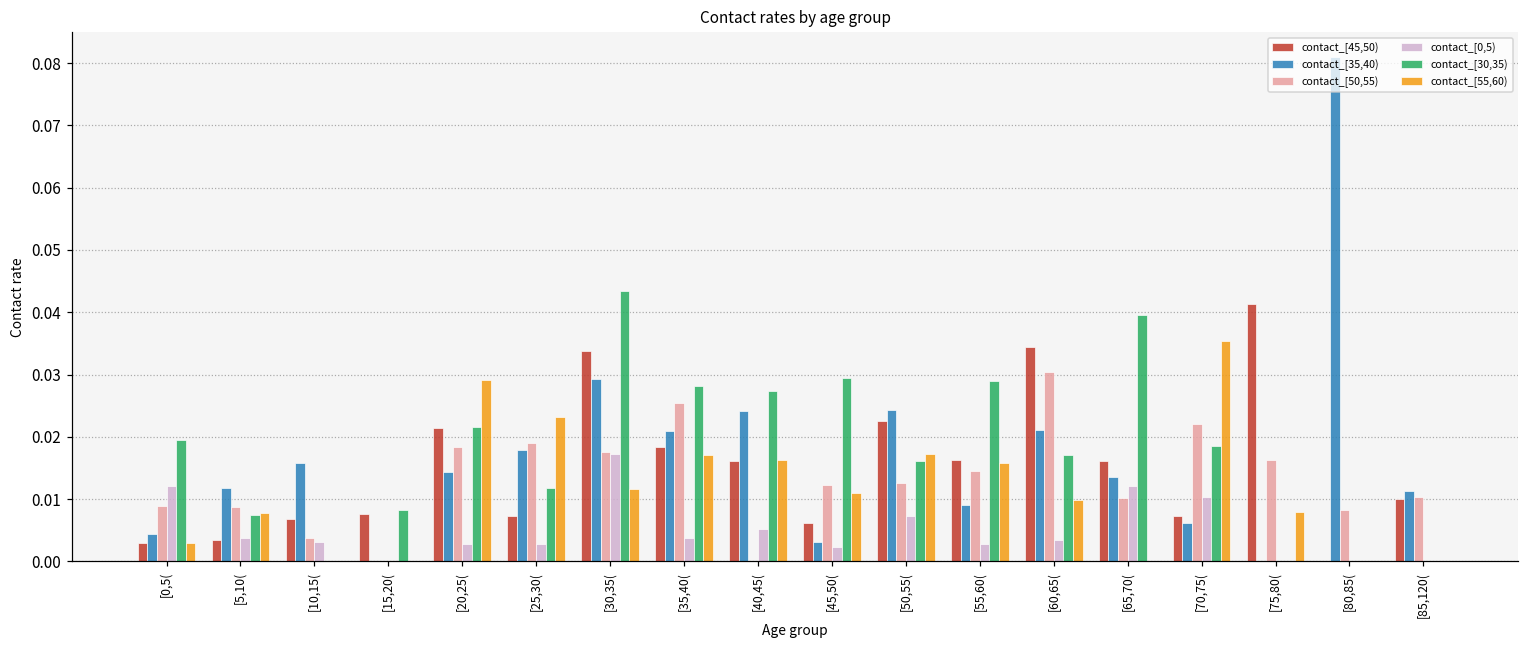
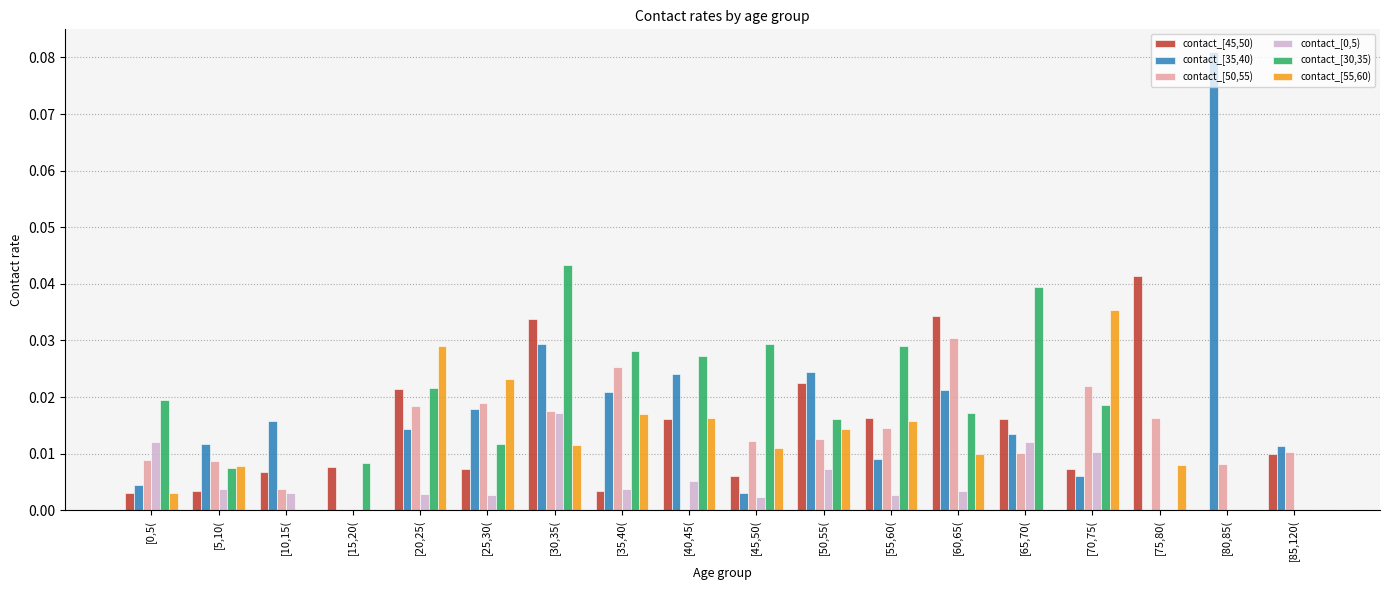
contact_[45,50), [35,40(: 0.018 -> 0.003
contact_[55,60), [50,55(: 0.017 -> 0.014
